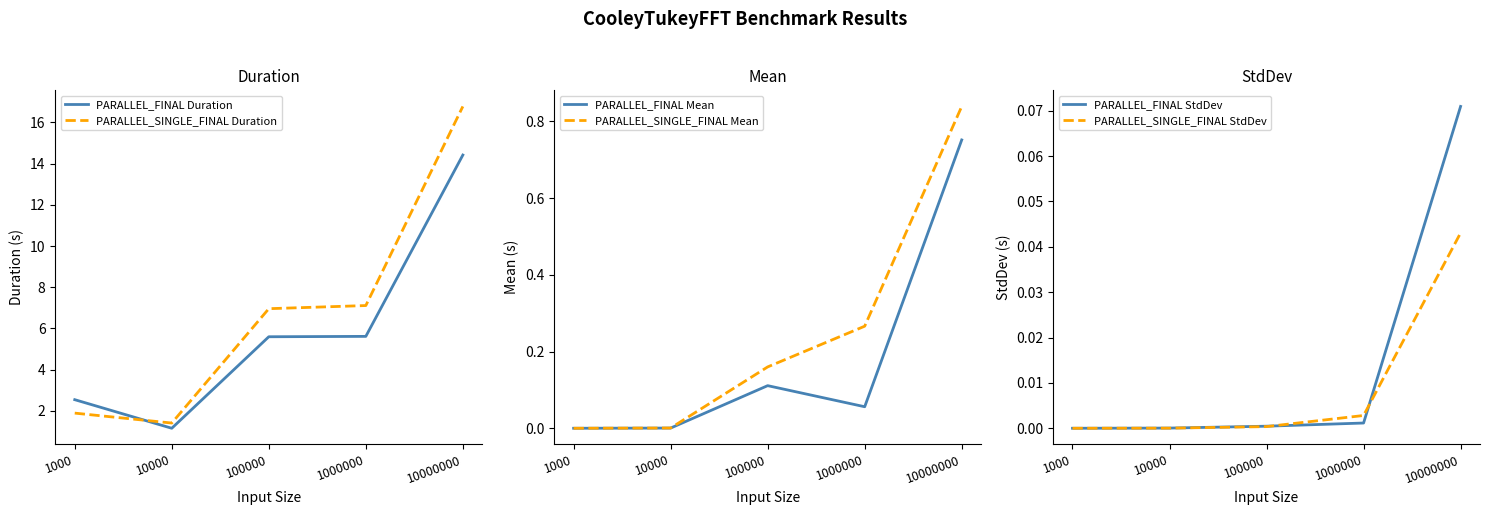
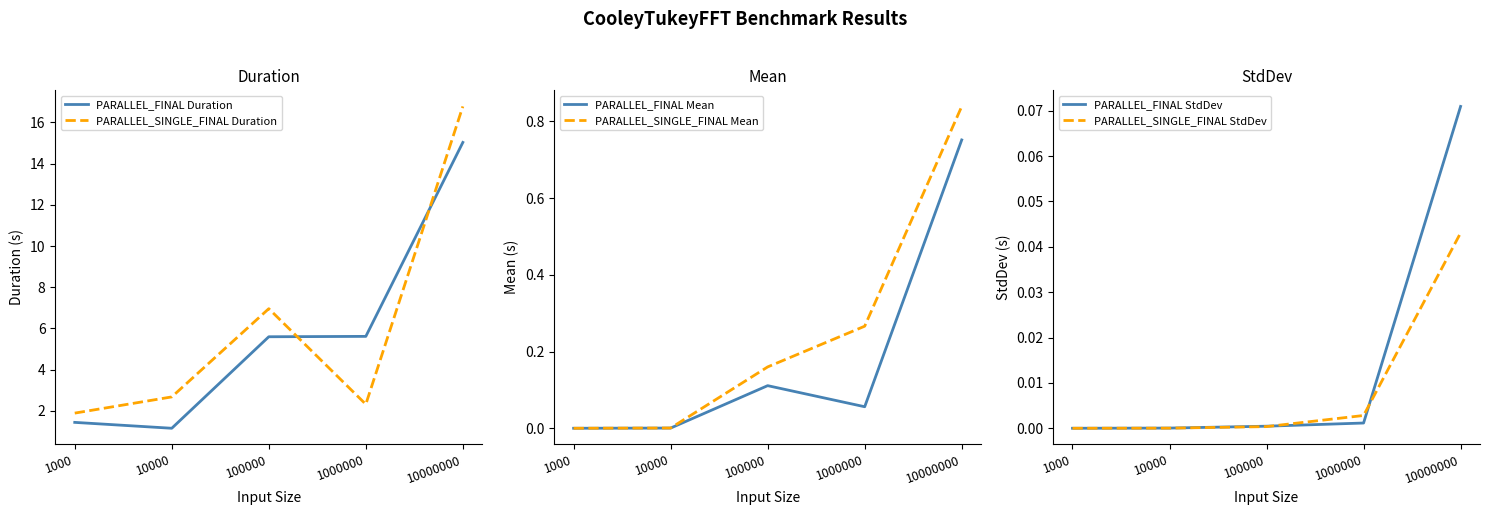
Duration, PARALLEL_FINAL Duration, 1000: 2.5 -> 1.4
Duration, PARALLEL_SINGLE_FINAL Duration, 10000: 1.4 -> 2.7
Duration, PARALLEL_SINGLE_FINAL Duration, 1000000: 7.1 -> 2.3
Duration, PARALLEL_FINAL Duration, 10000000: 14.4 -> 15.0
